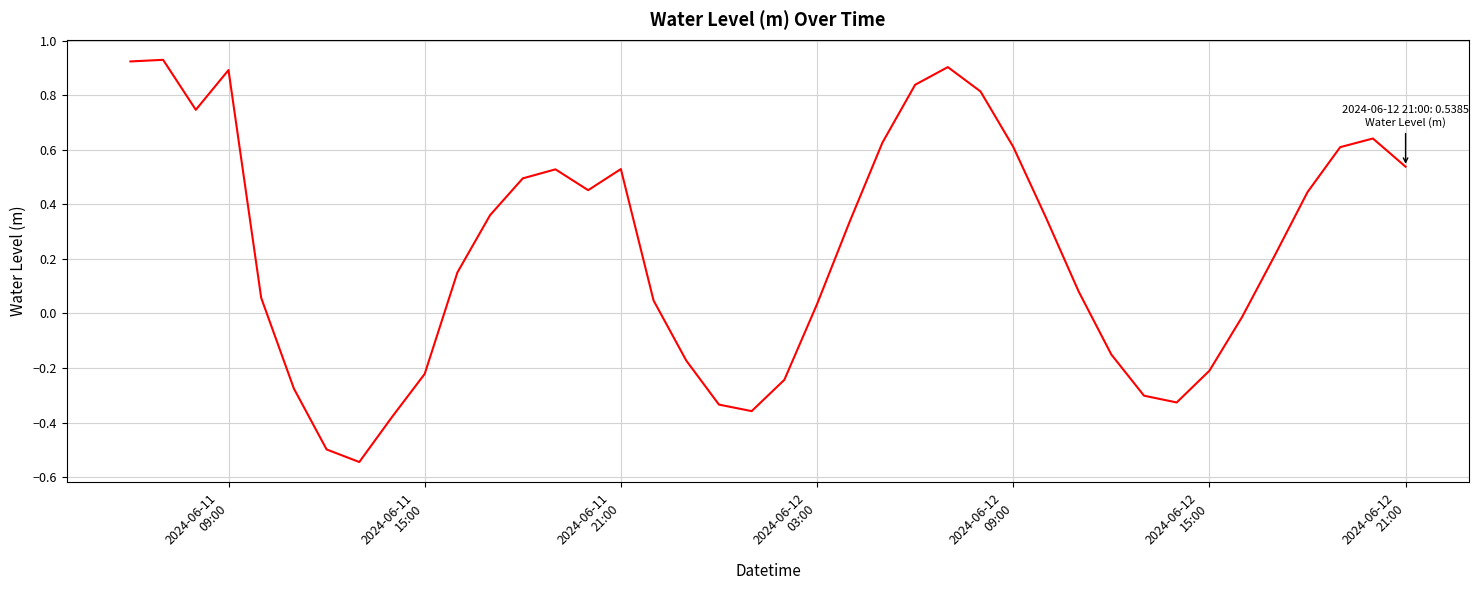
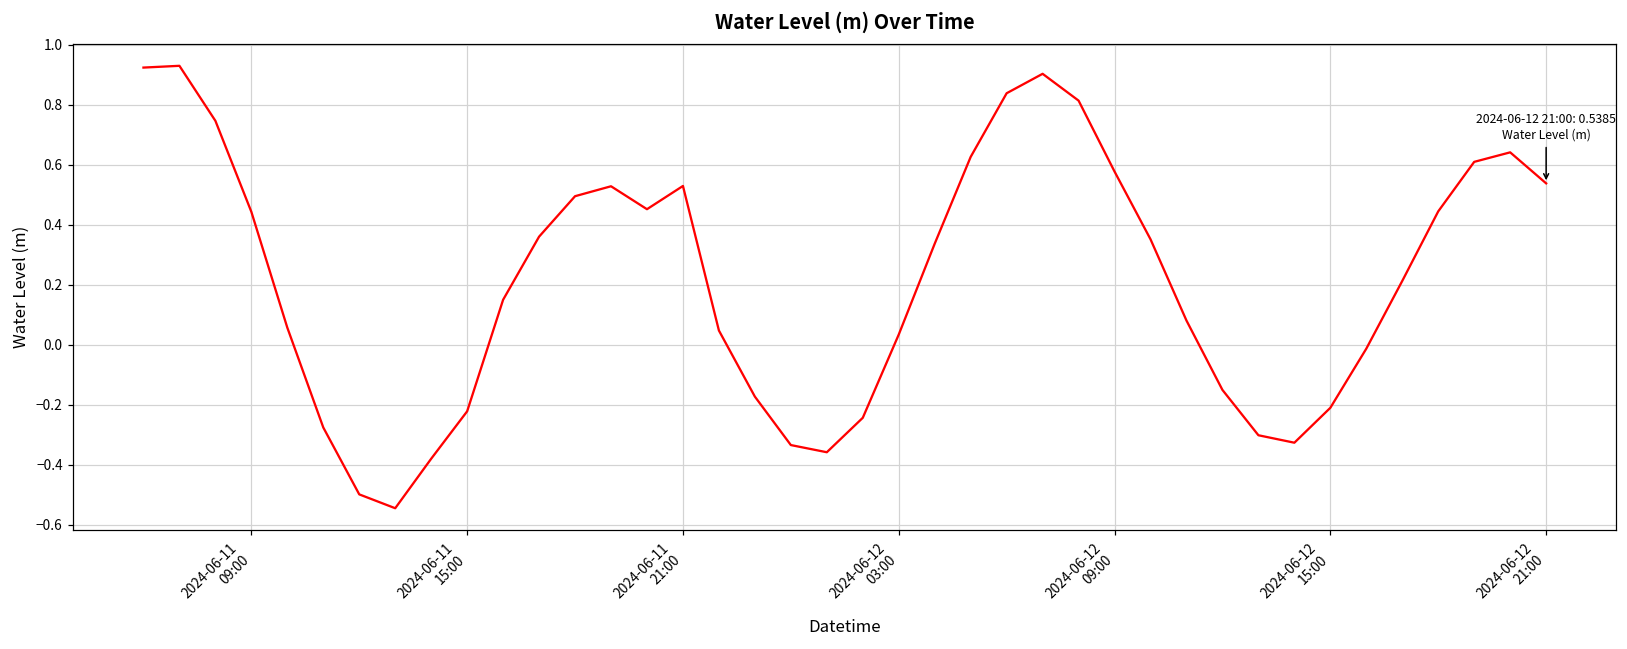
2024-06-11 09:00: 0.89 -> 0.44
2024-06-12 09:00: 0.61 -> 0.58
